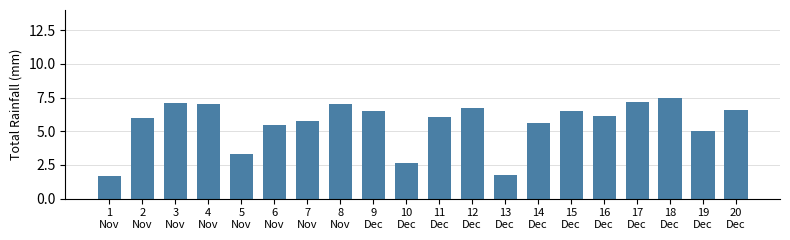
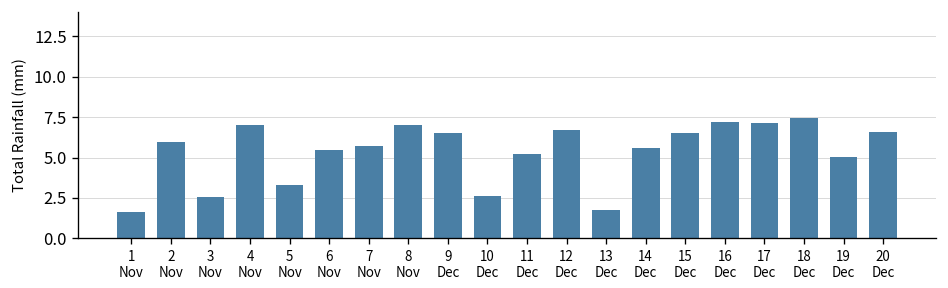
3 Nov: 7.1 -> 2.5
11 Dec: 6.1 -> 5.2
16 Dec: 6.1 -> 7.2
